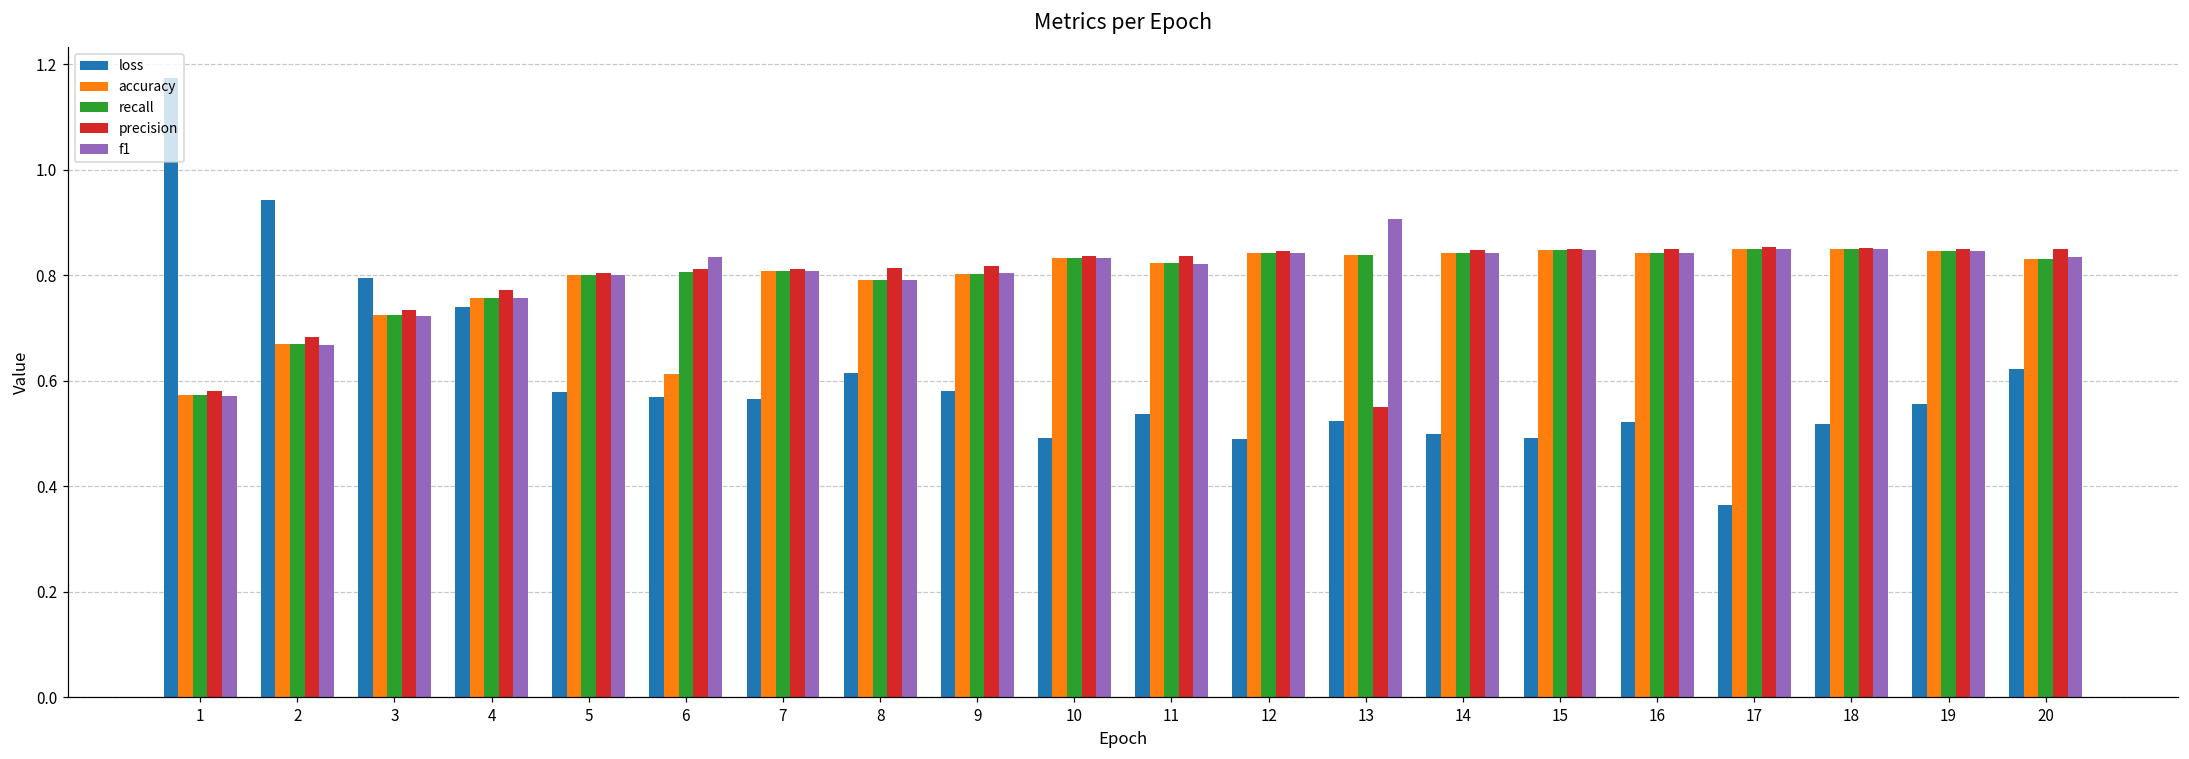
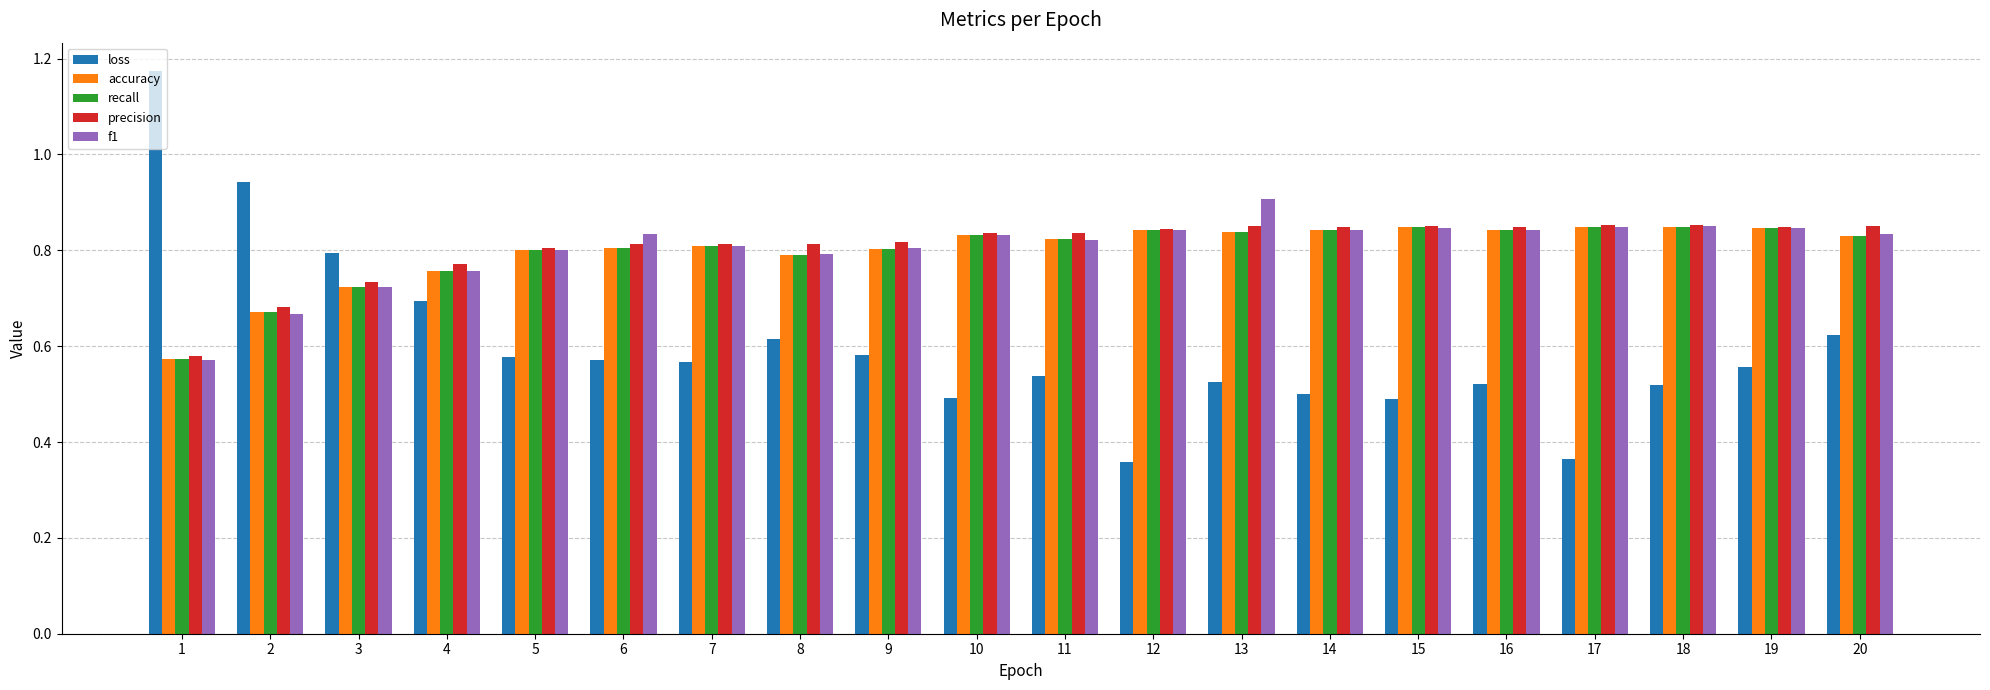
loss, 4: 0.74 -> 0.69
accuracy, 6: 0.61 -> 0.81
loss, 12: 0.49 -> 0.36
precision, 13: 0.55 -> 0.85
